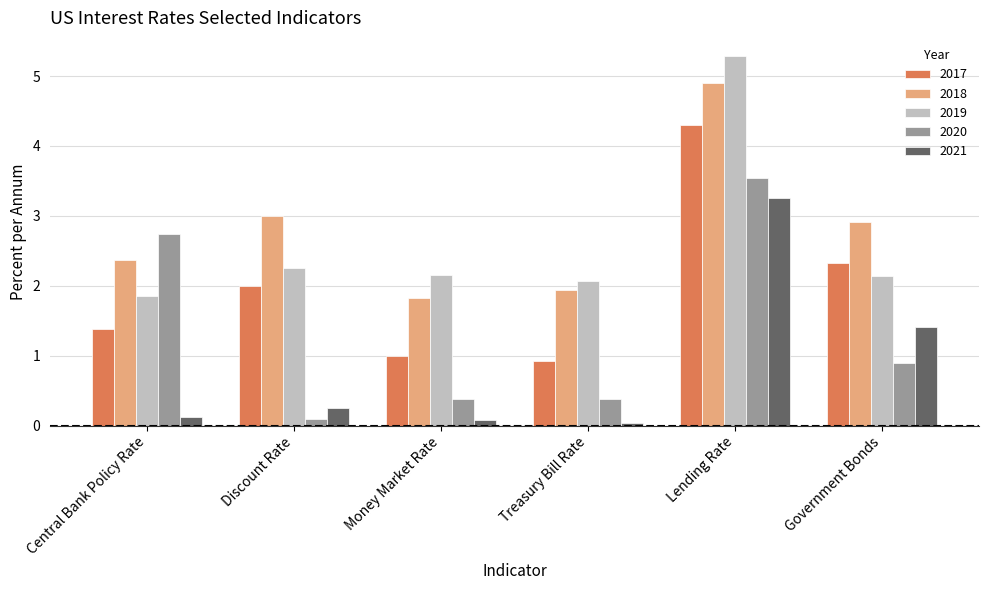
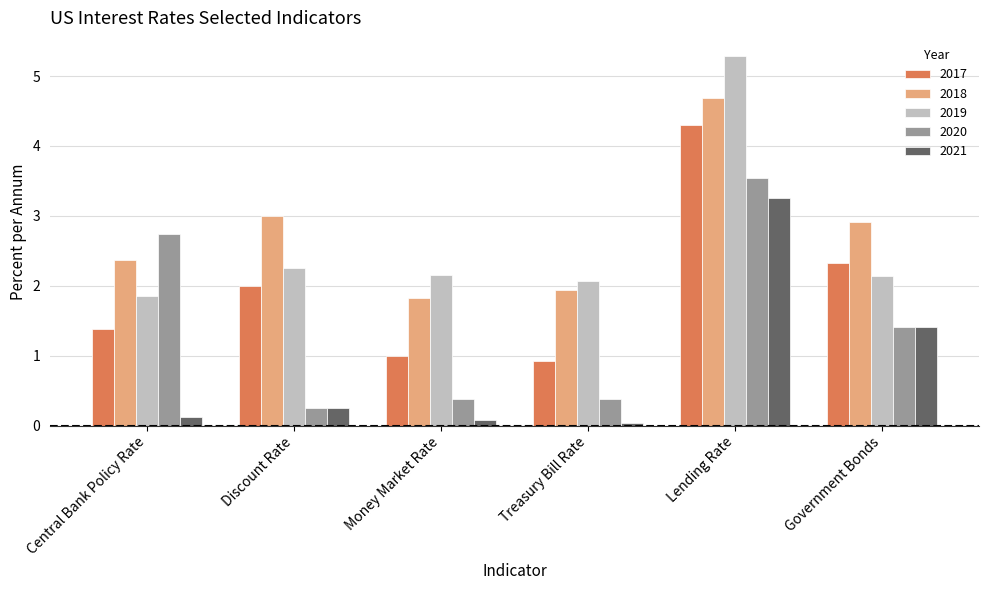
2020, Discount Rate: 0.1 -> 0.3
2018, Lending Rate: 4.9 -> 4.7
2020, Government Bonds: 0.9 -> 1.4
